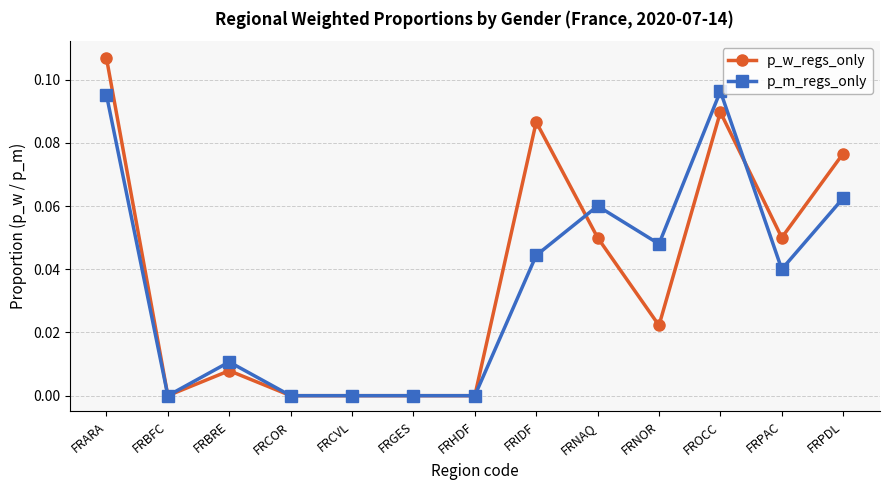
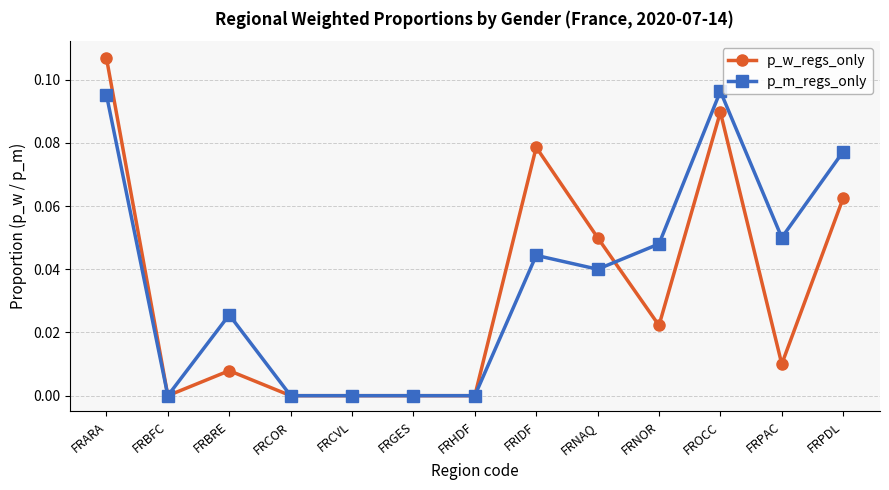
p_m_regs_only, FRBRE: 0.011 -> 0.026
p_w_regs_only, FRIDF: 0.087 -> 0.079
p_m_regs_only, FRNAQ: 0.06 -> 0.04
p_w_regs_only, FRPAC: 0.05 -> 0.01
p_m_regs_only, FRPAC: 0.04 -> 0.05
p_w_regs_only, FRPDL: 0.077 -> 0.063
p_m_regs_only, FRPDL: 0.063 -> 0.077
